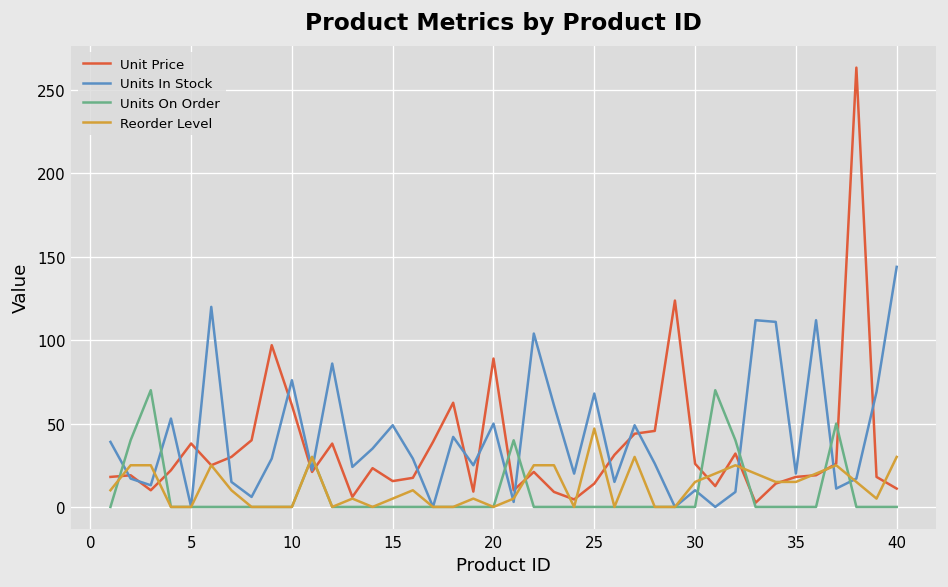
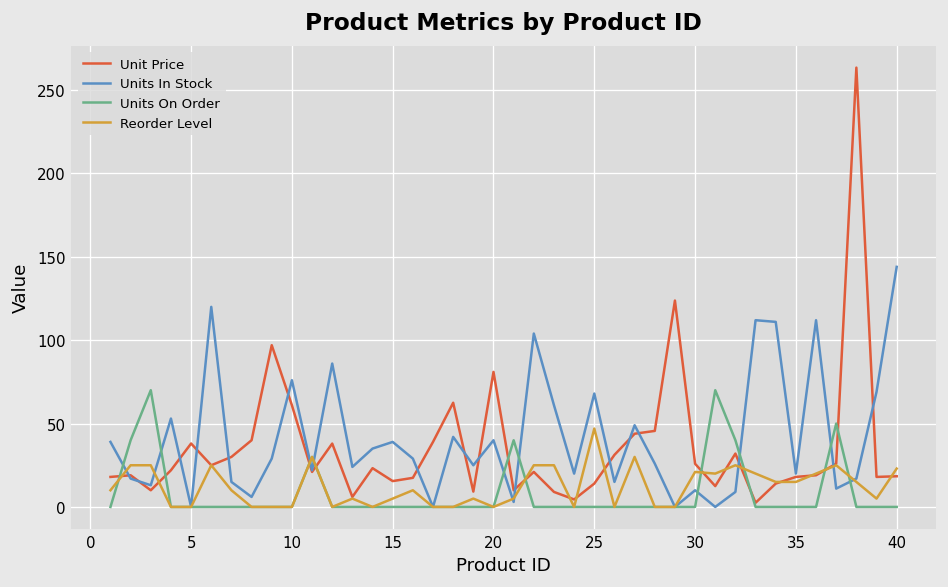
Units In Stock, 15: 49 -> 39
Unit Price, 20: 89 -> 81
Units In Stock, 20: 50 -> 40
Reorder Level, 30: 15 -> 21
Unit Price, 40: 11 -> 18
Reorder Level, 40: 30 -> 23
